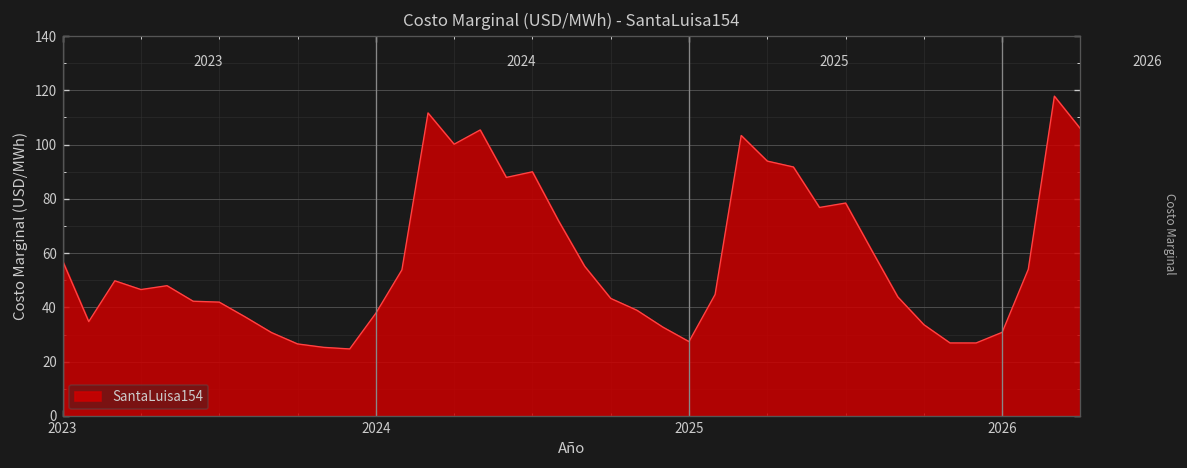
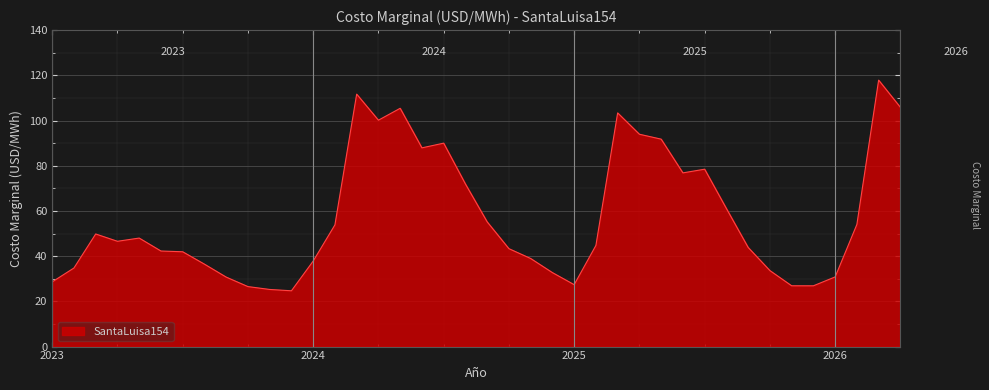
2023: 57 -> 29
